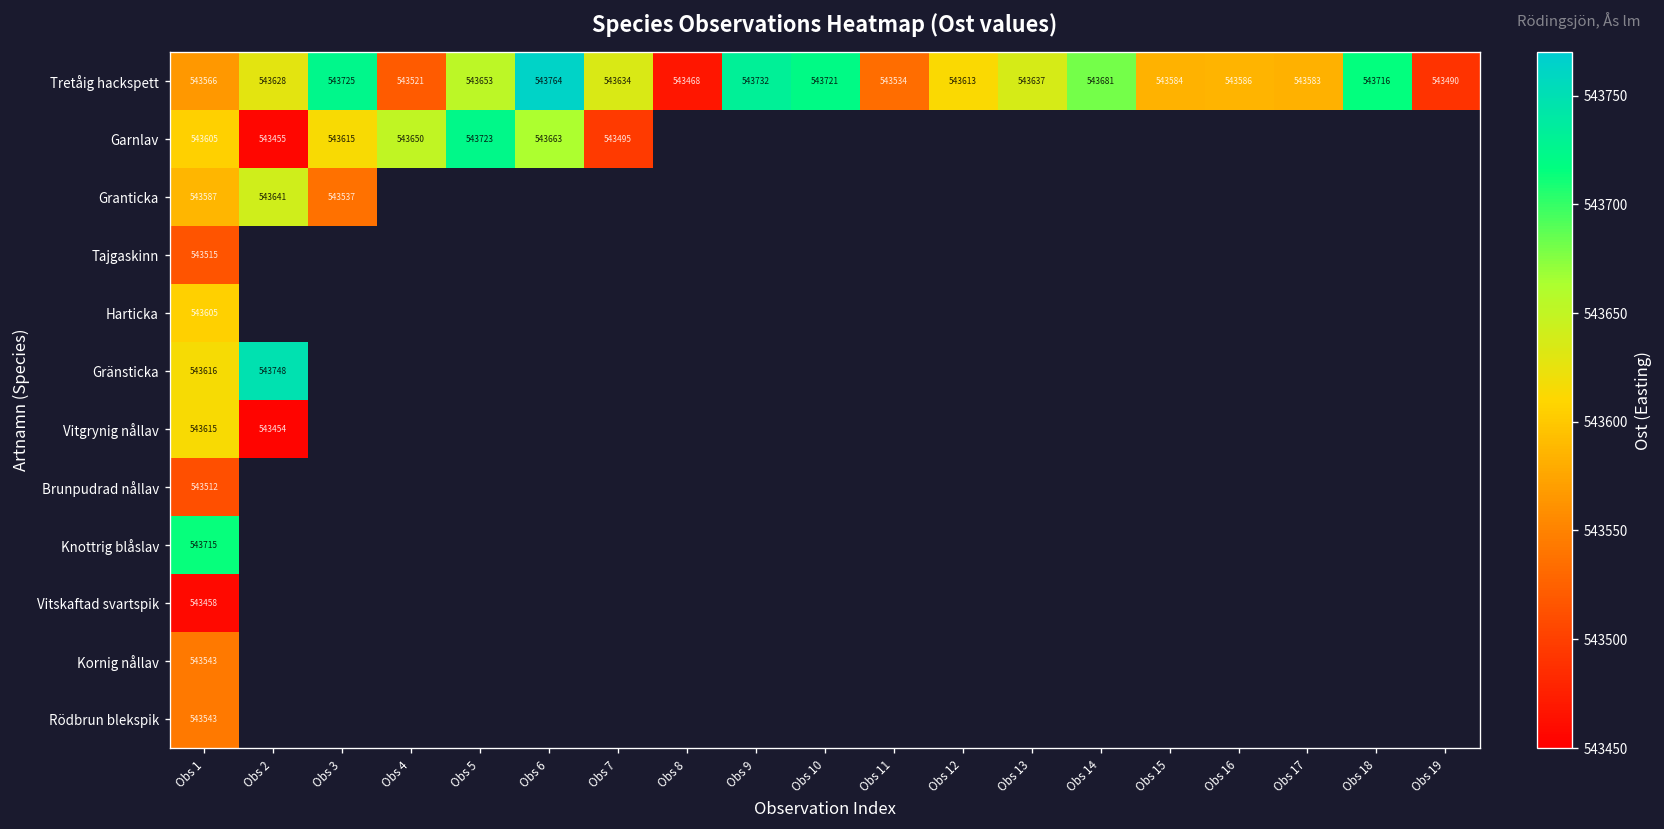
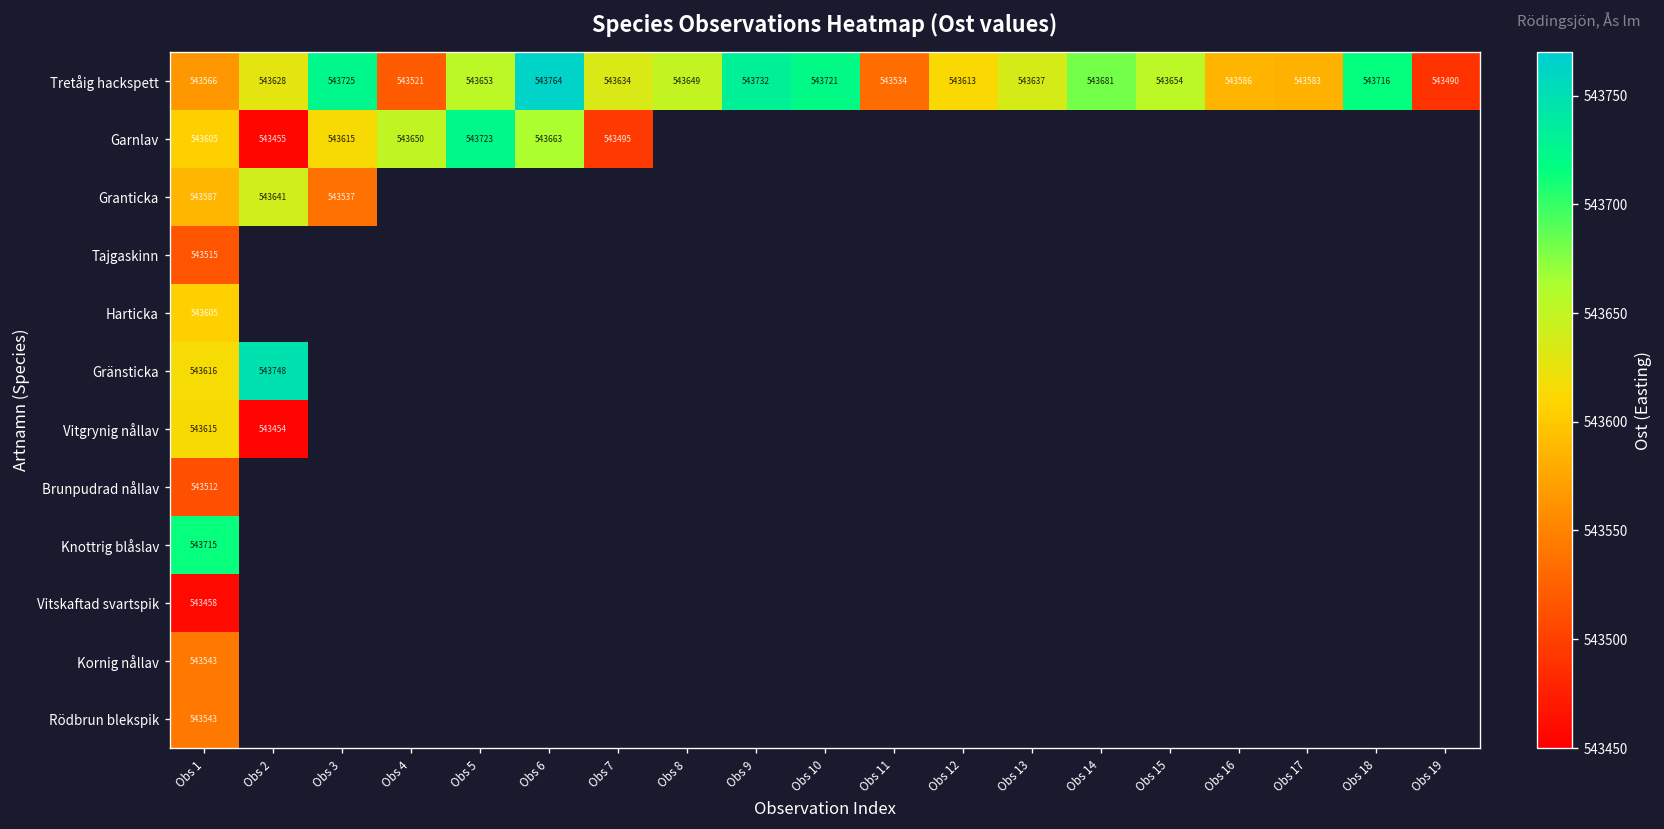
Tretåig hackspett, Obs 8: 543468 -> 543649
Tretåig hackspett, Obs 15: 543584 -> 543654
